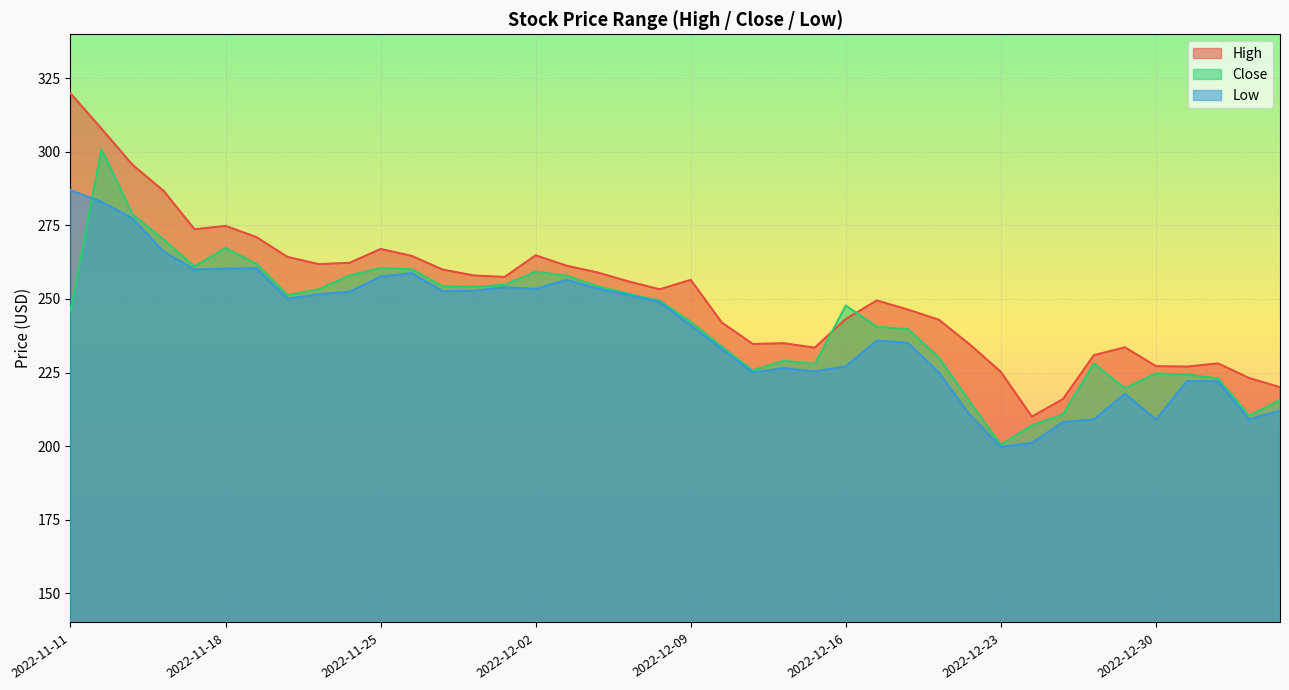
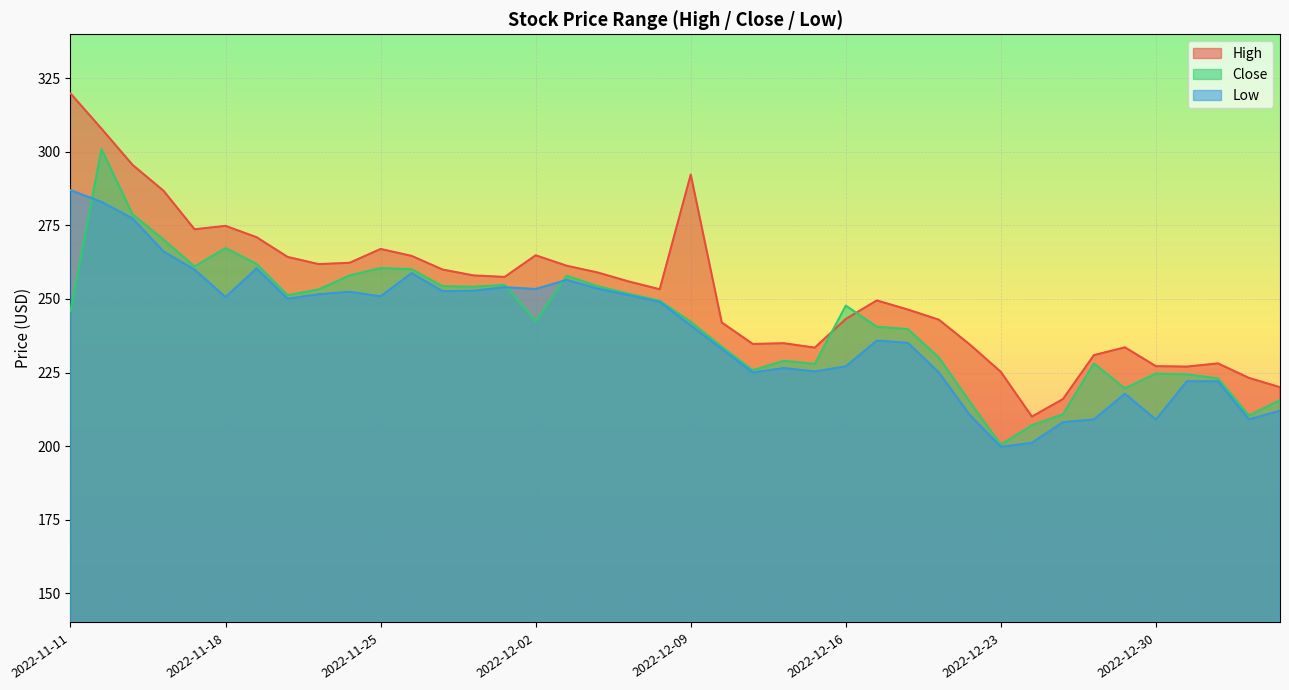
Low, 2022-11-18: 260 -> 251
Low, 2022-11-25: 258 -> 251
Close, 2022-12-02: 259 -> 242
High, 2022-12-09: 257 -> 292
